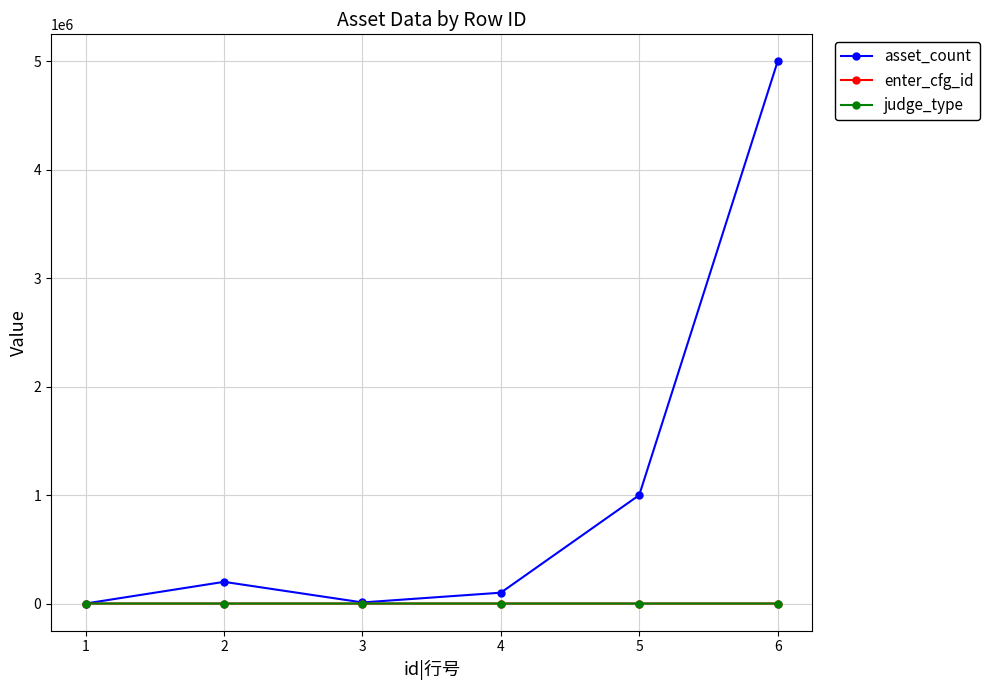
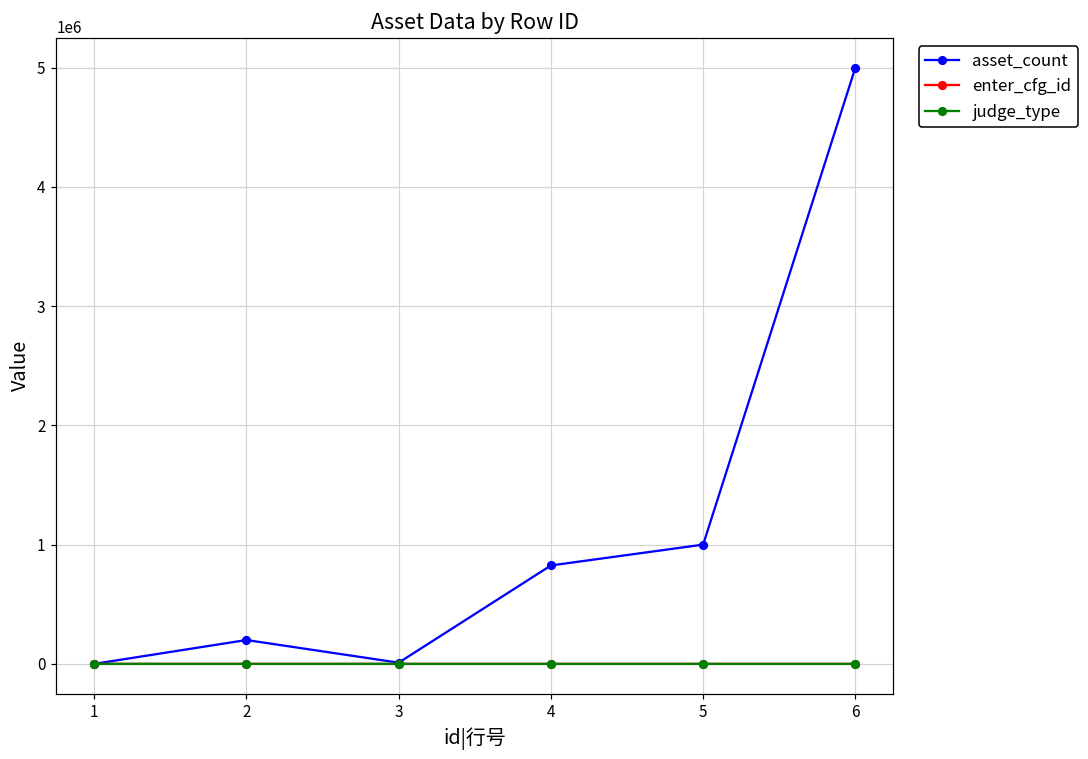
asset_count, 4: 100000 -> 830000
